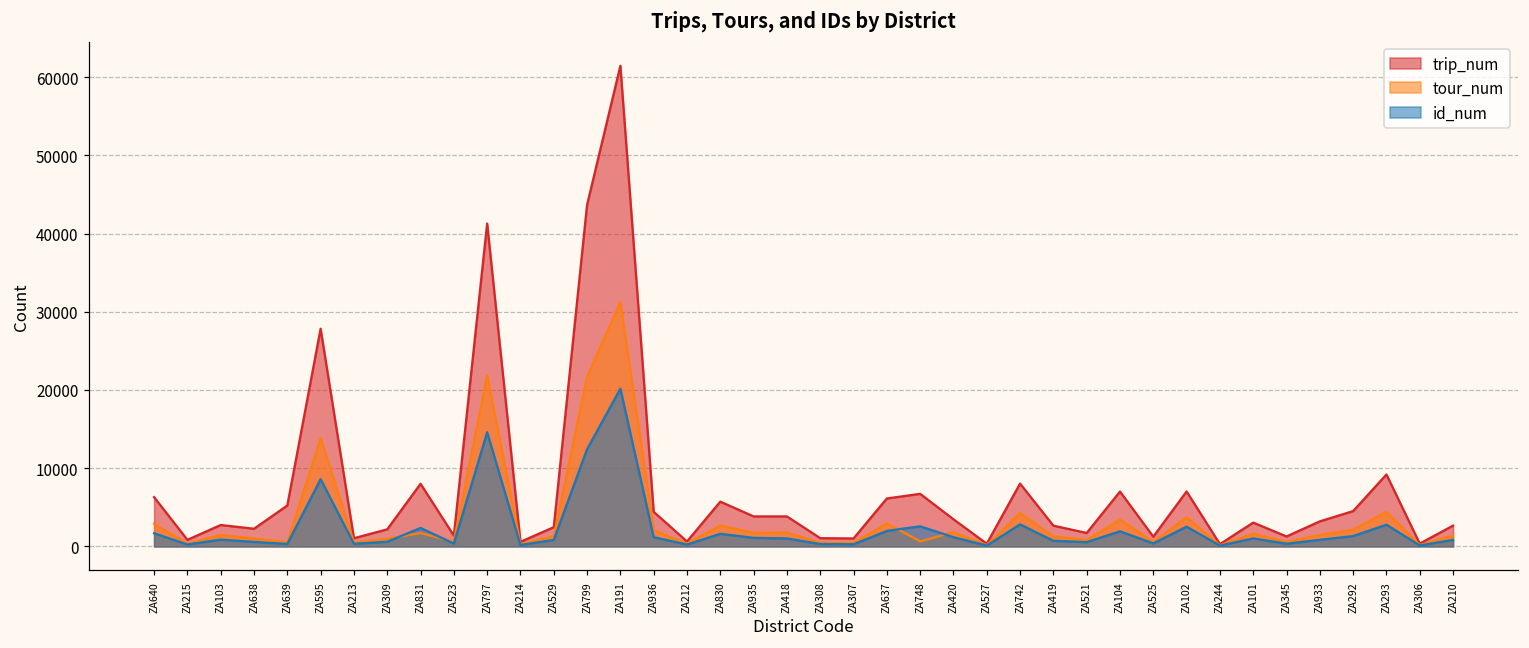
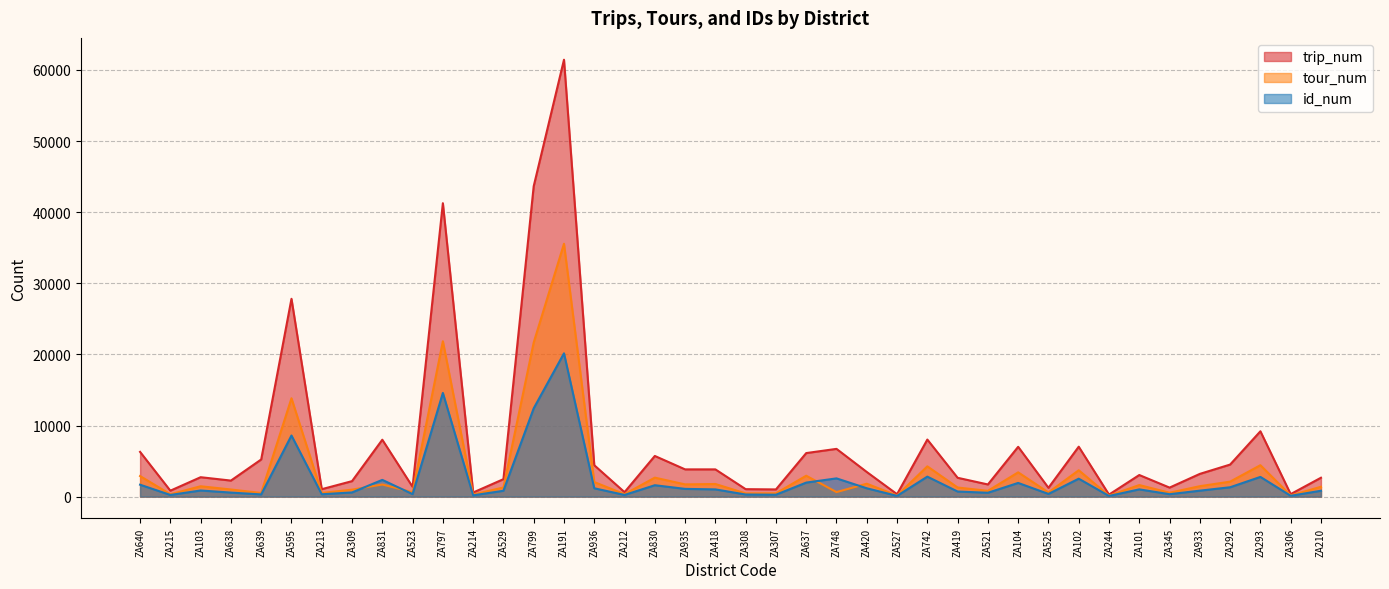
tour_num, ZA191: 31000 -> 36000
